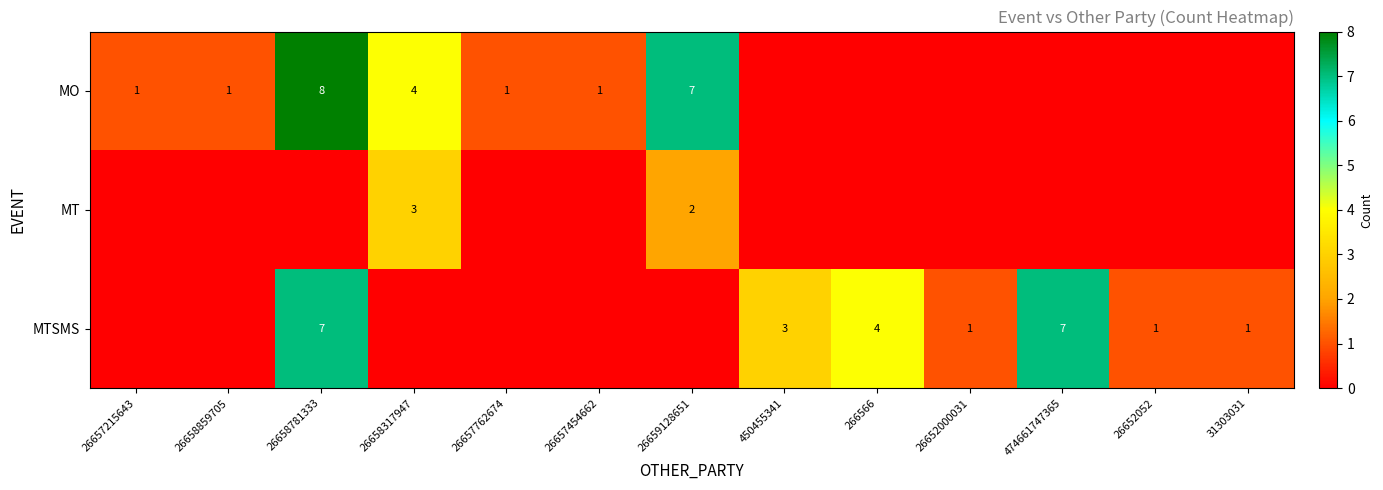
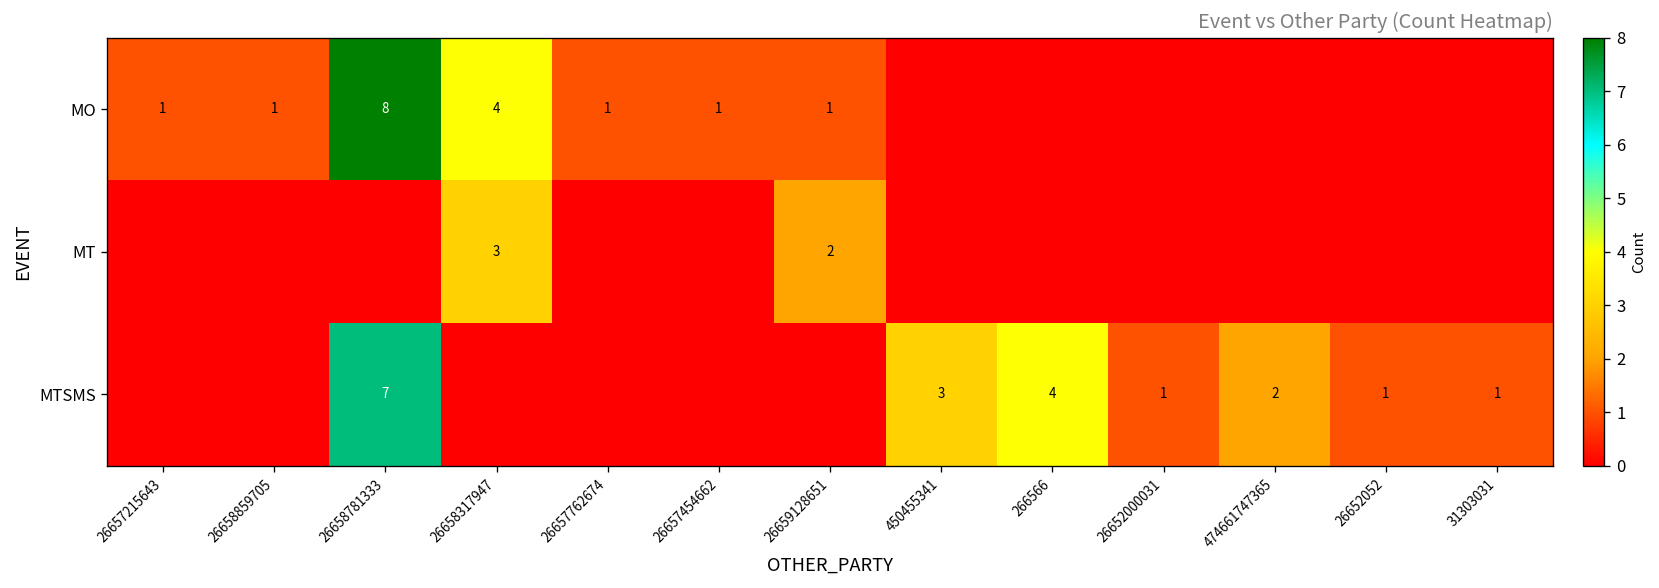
MO, 26659128651: 7 -> 1
MTSMS, 474661747365: 7 -> 2
